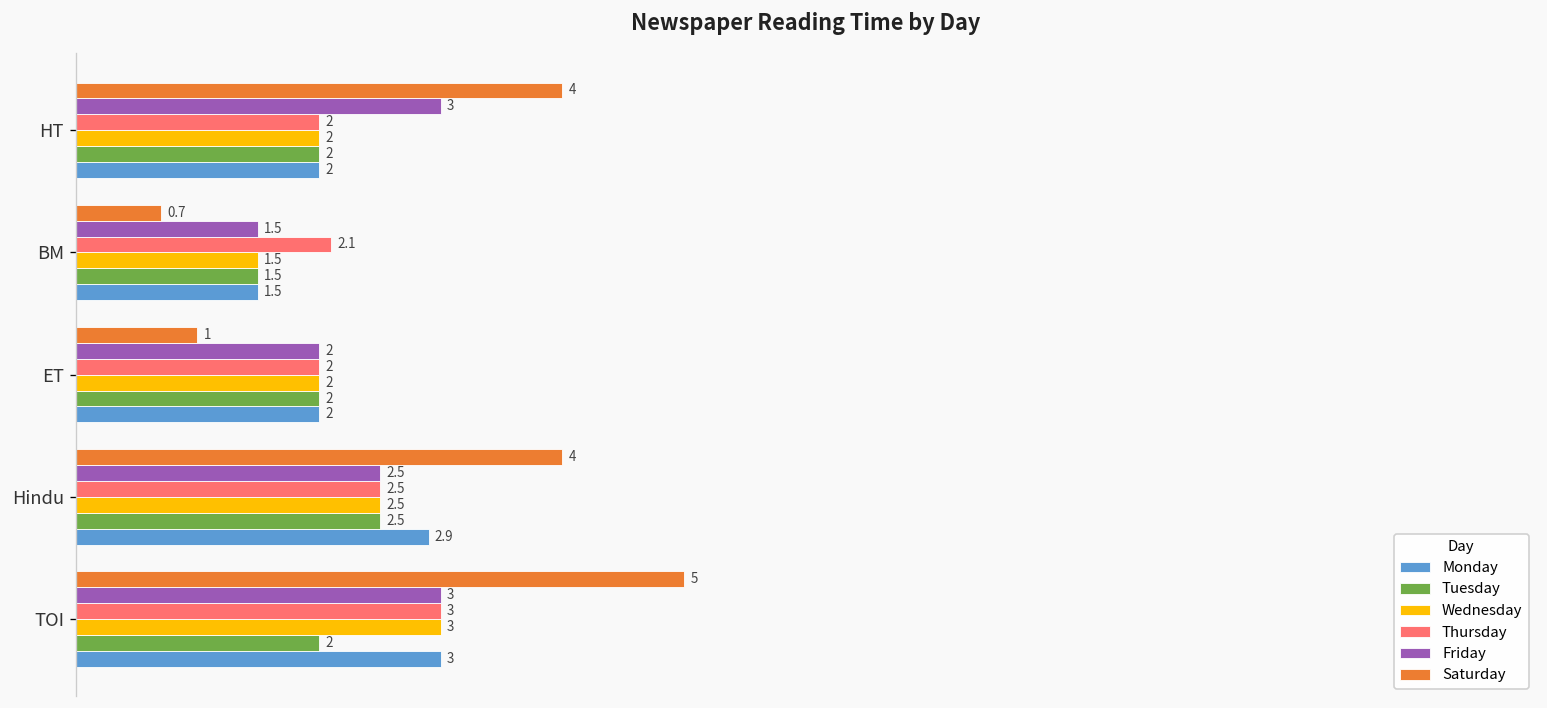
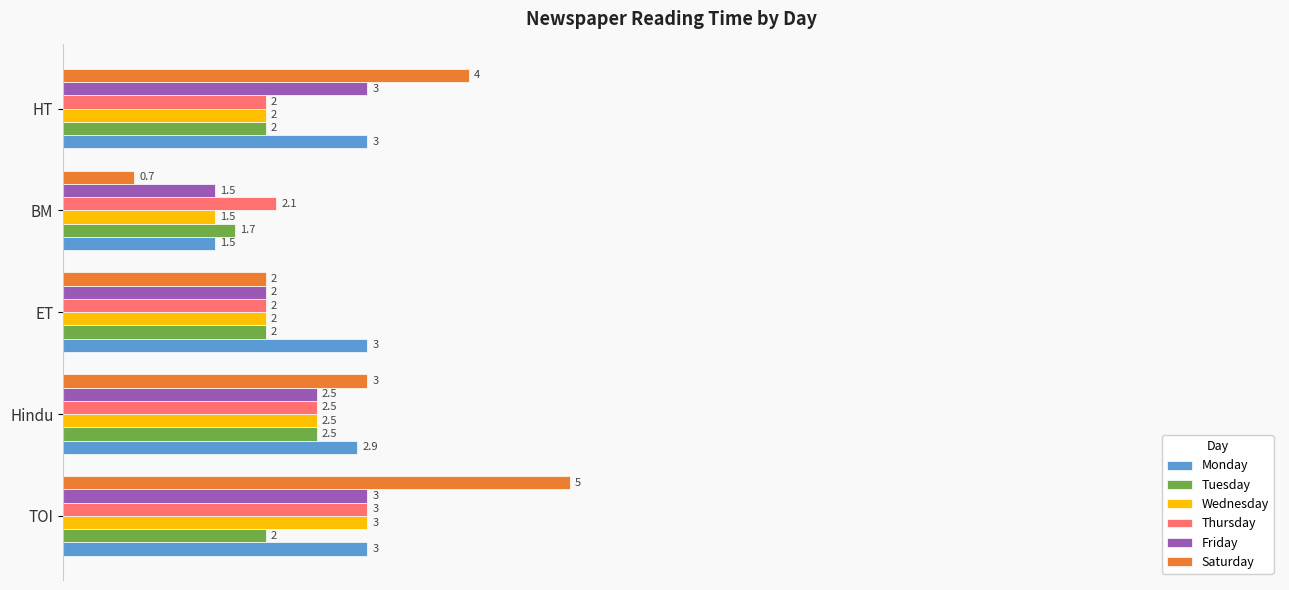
Monday, HT: 2 -> 3
Tuesday, BM: 1.5 -> 1.7
Saturday, ET: 1 -> 2
Monday, ET: 2 -> 3
Saturday, Hindu: 4 -> 3
